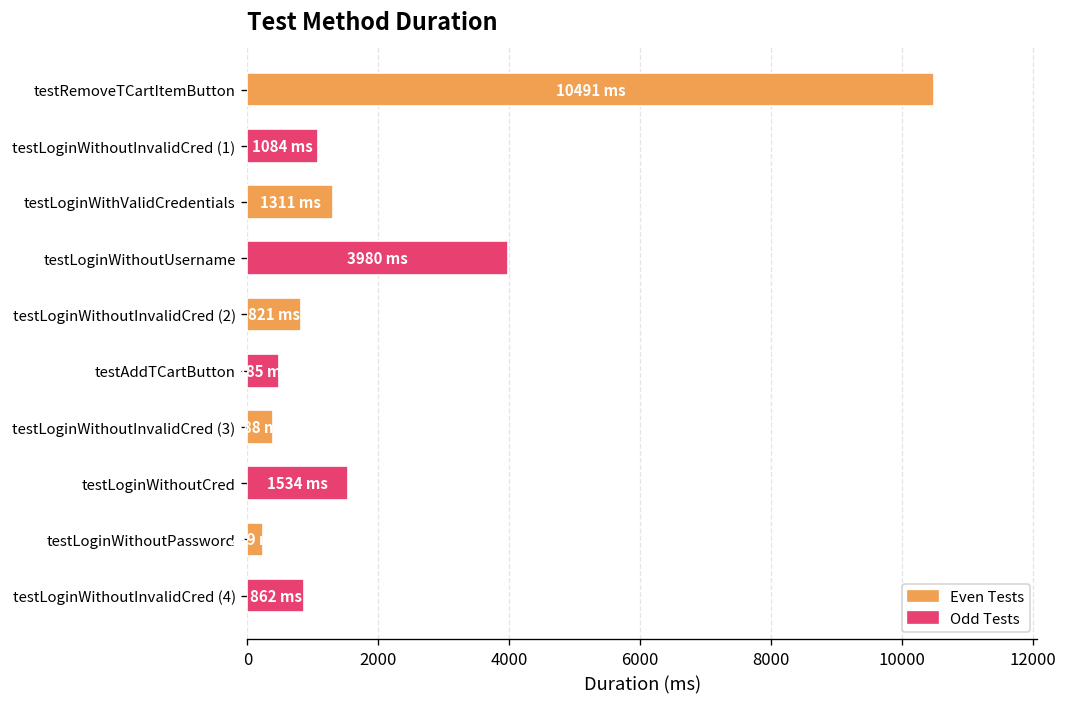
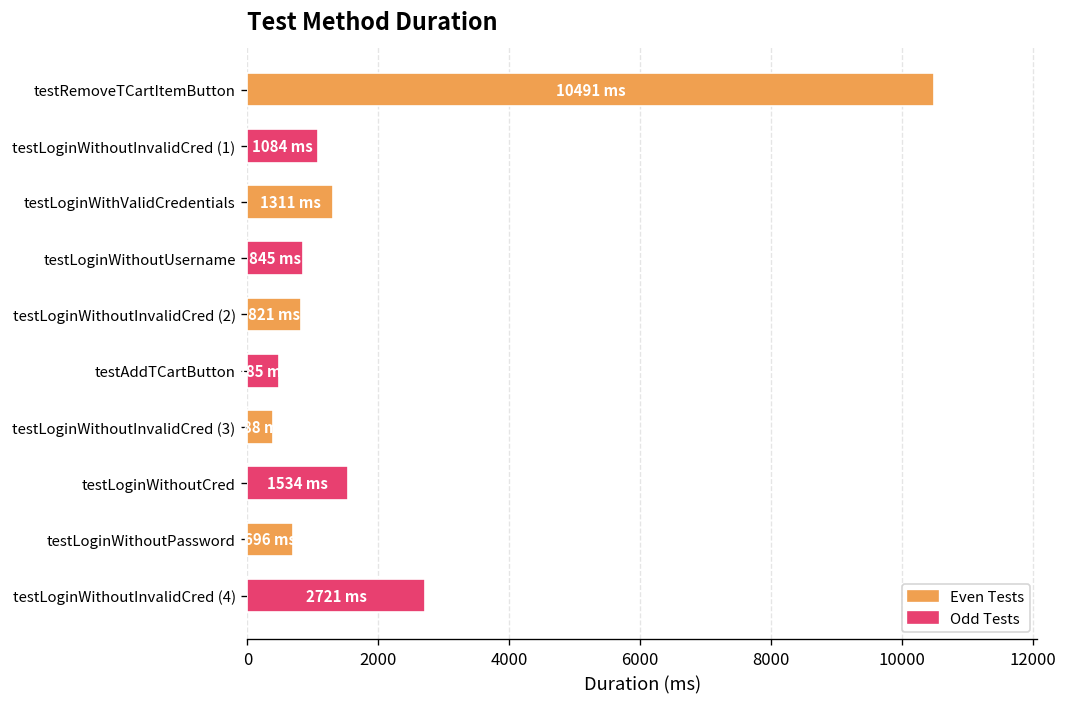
testLoginWithoutUsername: 3980 -> 845
testLoginWithoutPassword: 200 -> 700
testLoginWithoutInvalidCred (4): 862 -> 2721
